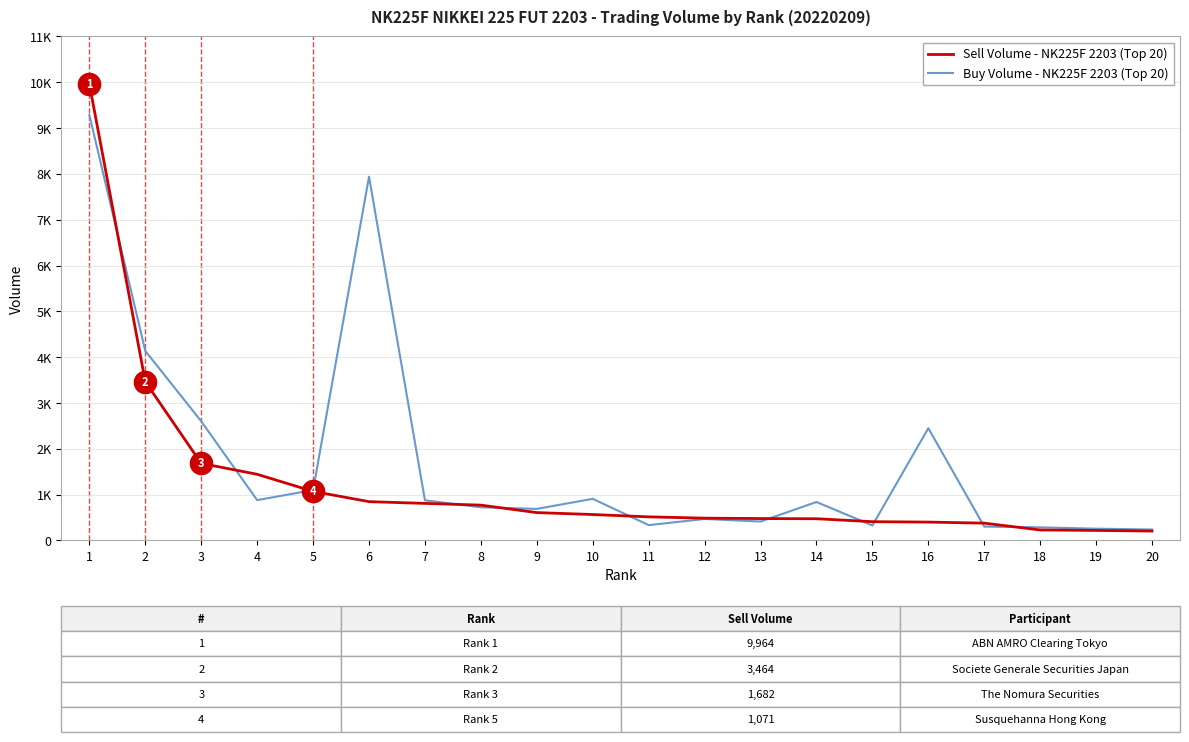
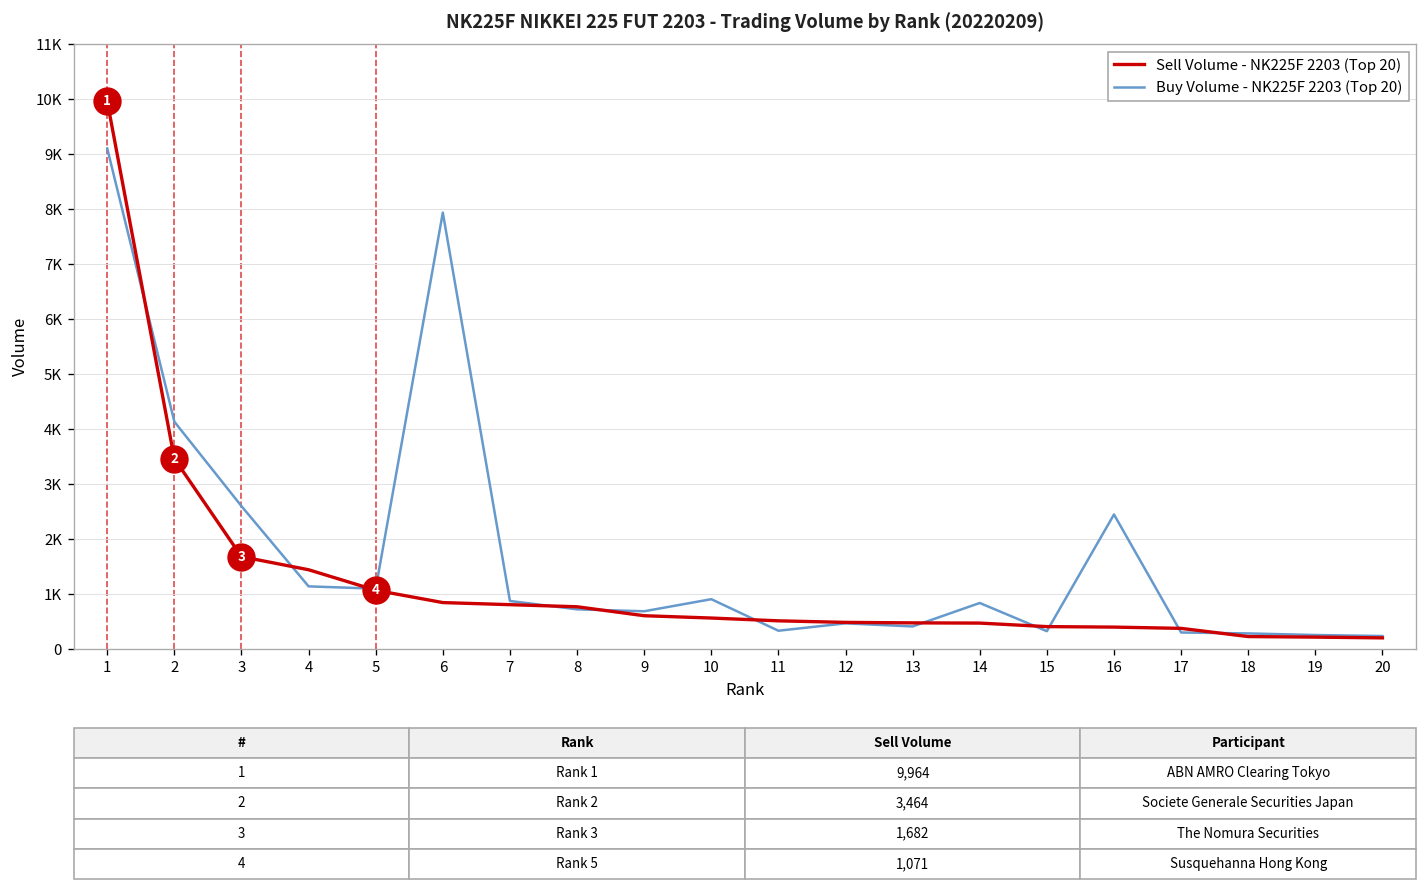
Buy Volume - NK225F 2203 (Top 20), 1: 9300 -> 9100
Buy Volume - NK225F 2203 (Top 20), 4: 900 -> 1100
